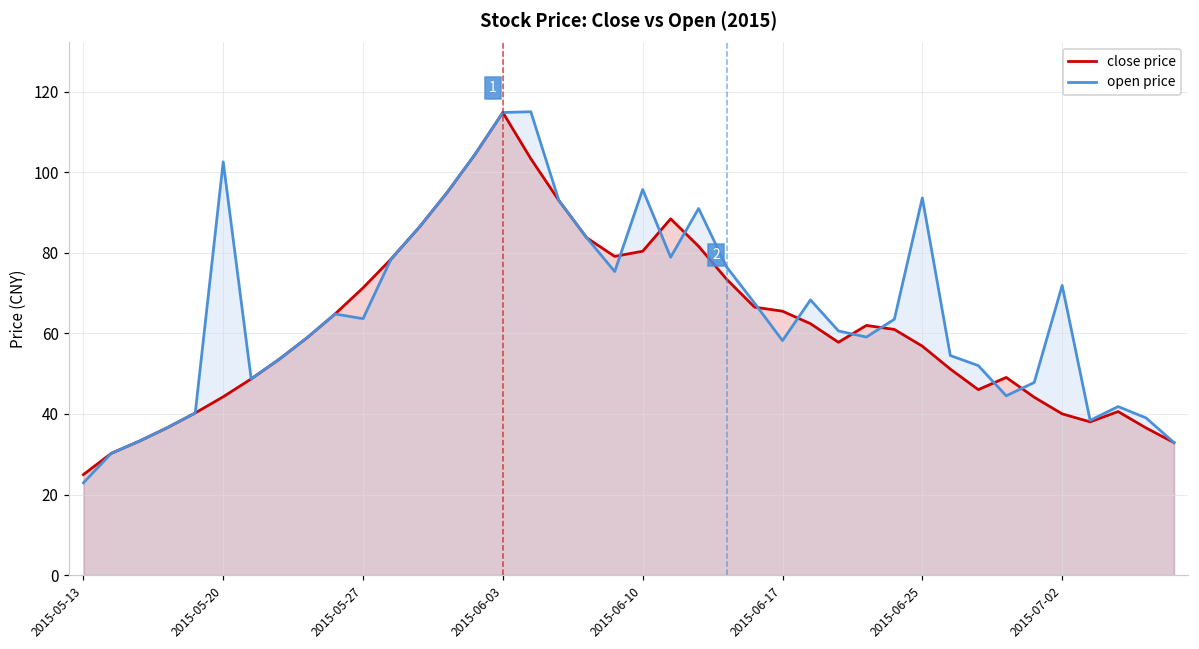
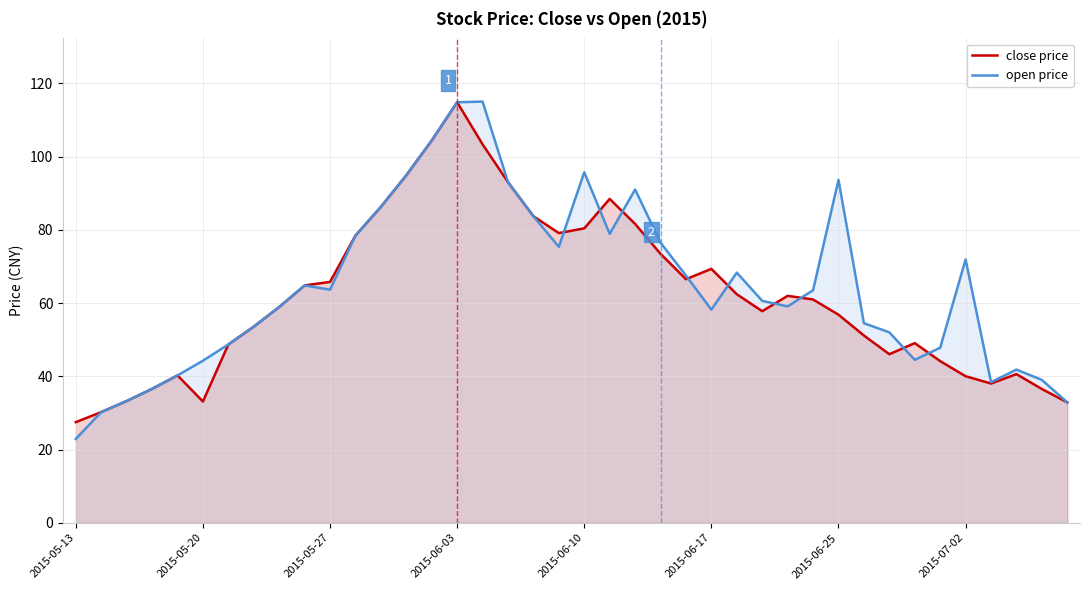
close price, 2015-05-13: 25 -> 27
close price, 2015-05-20: 44 -> 33
open price, 2015-05-20: 103 -> 44
close price, 2015-05-27: 71 -> 66
close price, 2015-06-17: 66 -> 69
